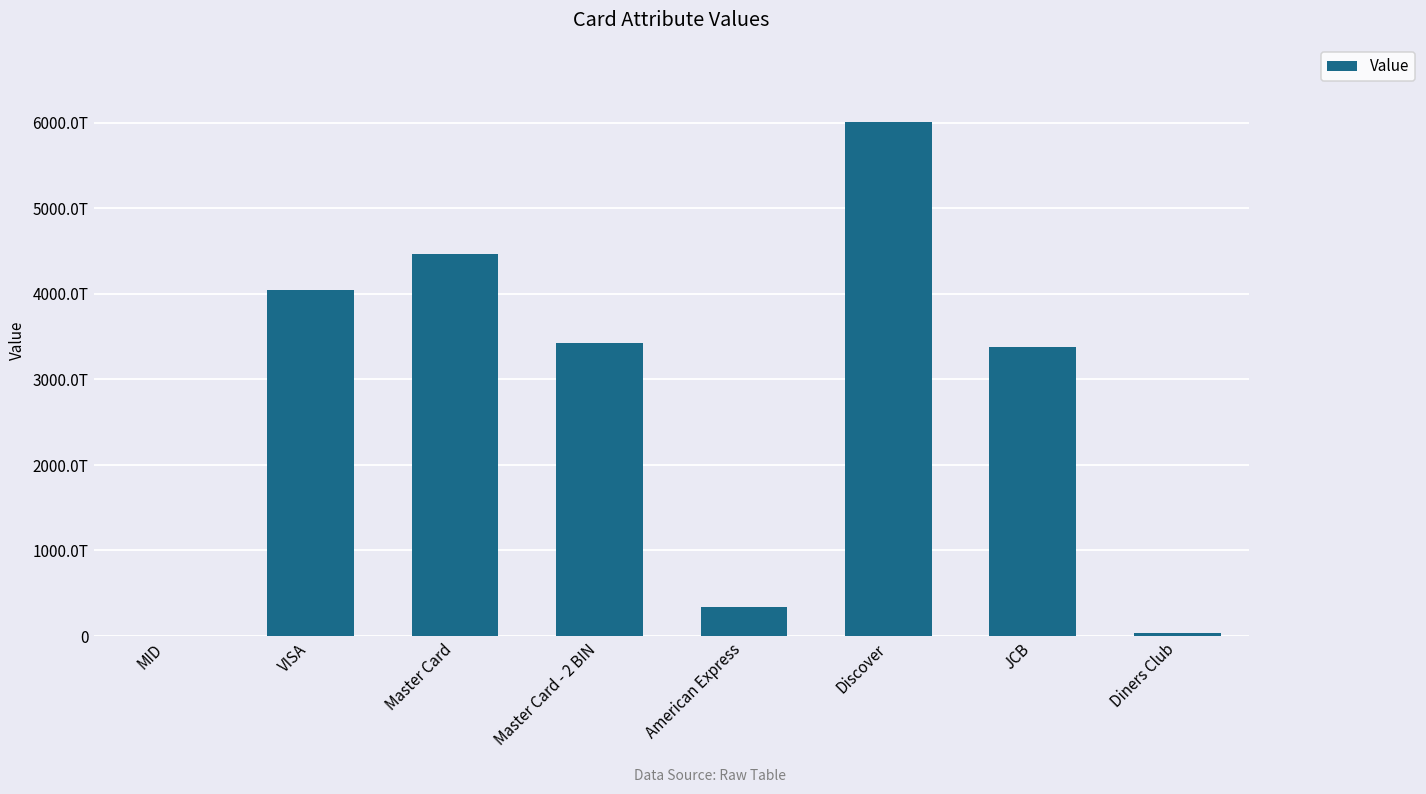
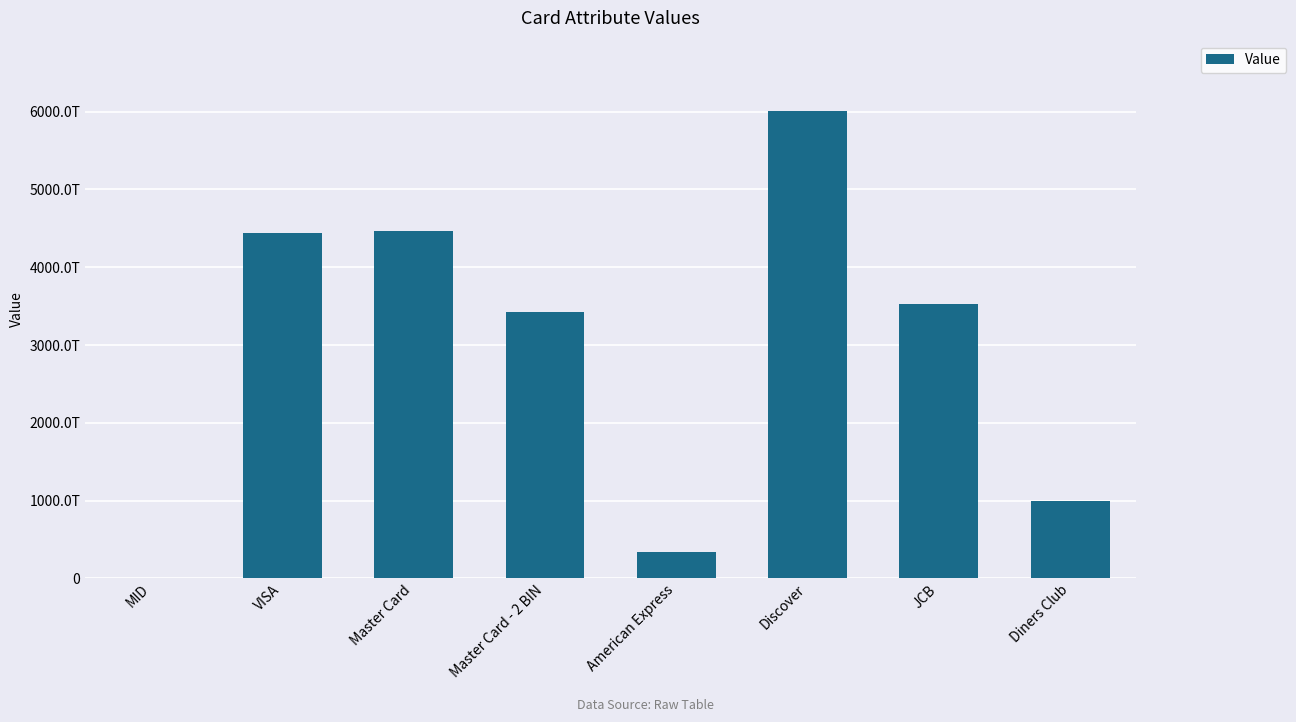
VISA: 4000T -> 4400T
JCB: 3400T -> 3500T
Diners Club: 0T -> 1000T
